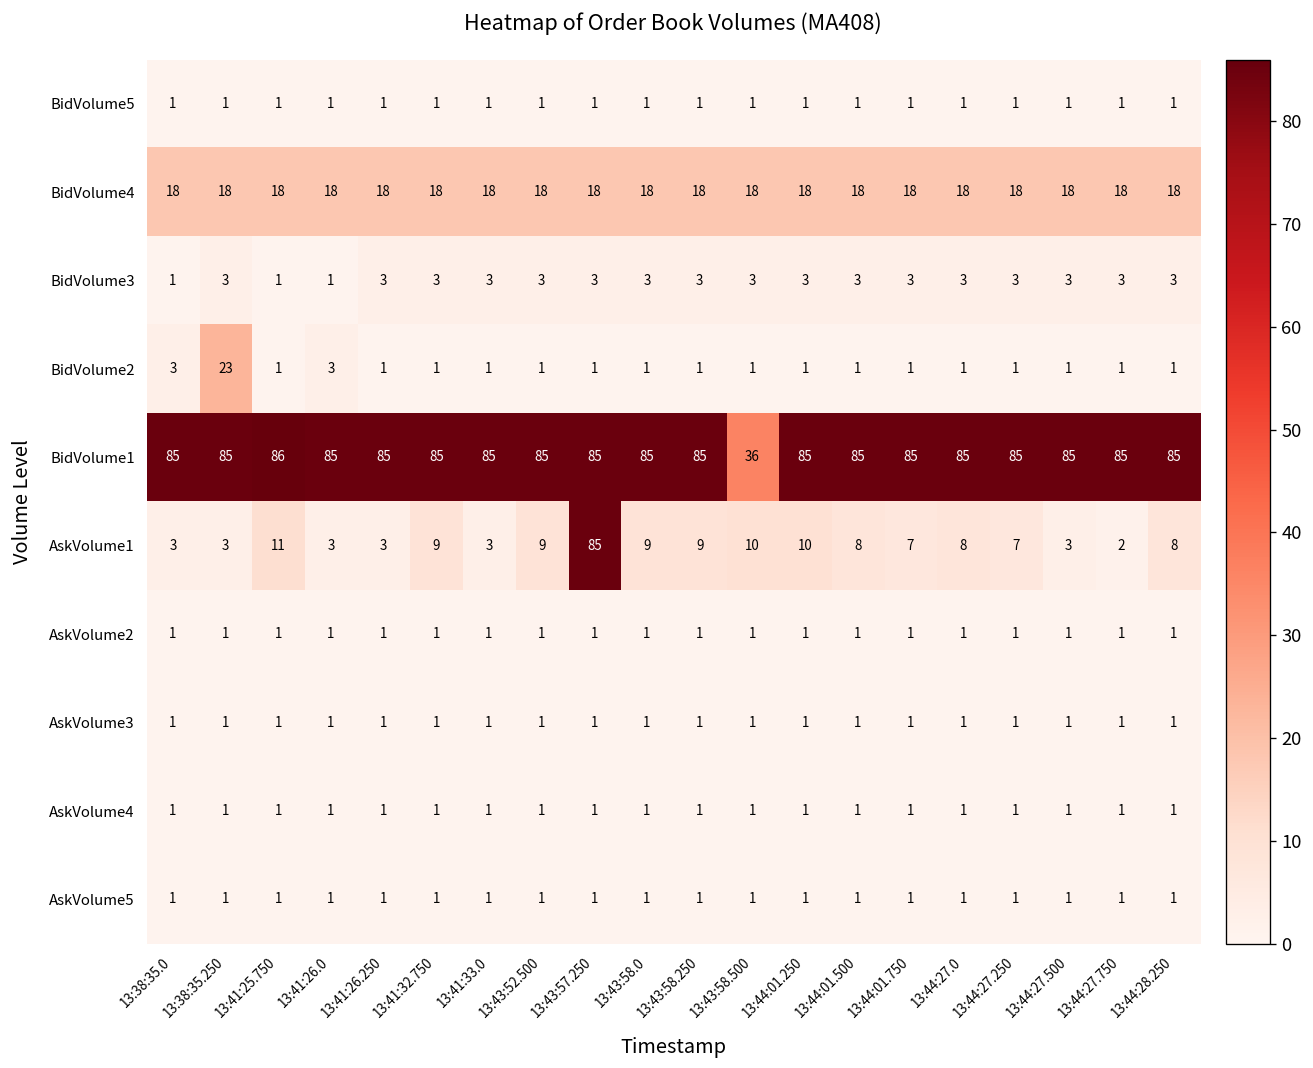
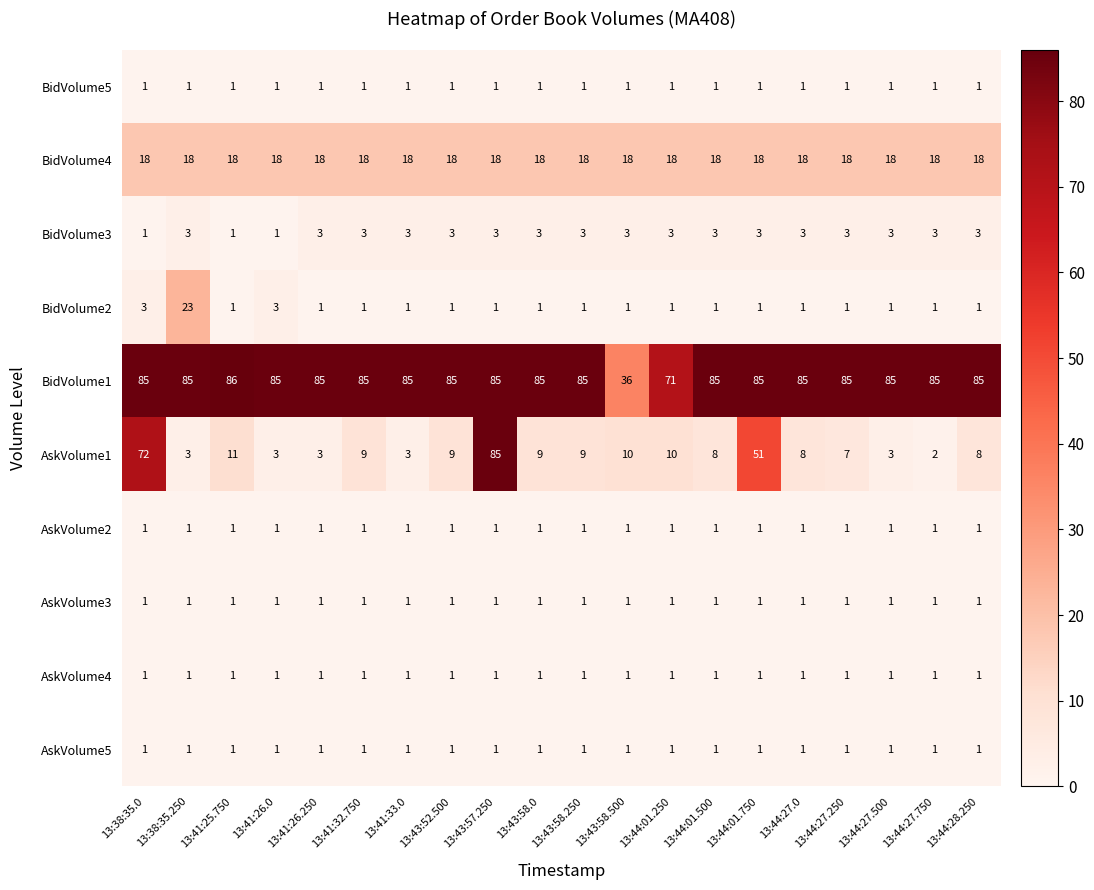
BidVolume1, 13:44:01.250: 85 -> 71
AskVolume1, 13:38:35.0: 3 -> 72
AskVolume1, 13:44:01.750: 7 -> 51
